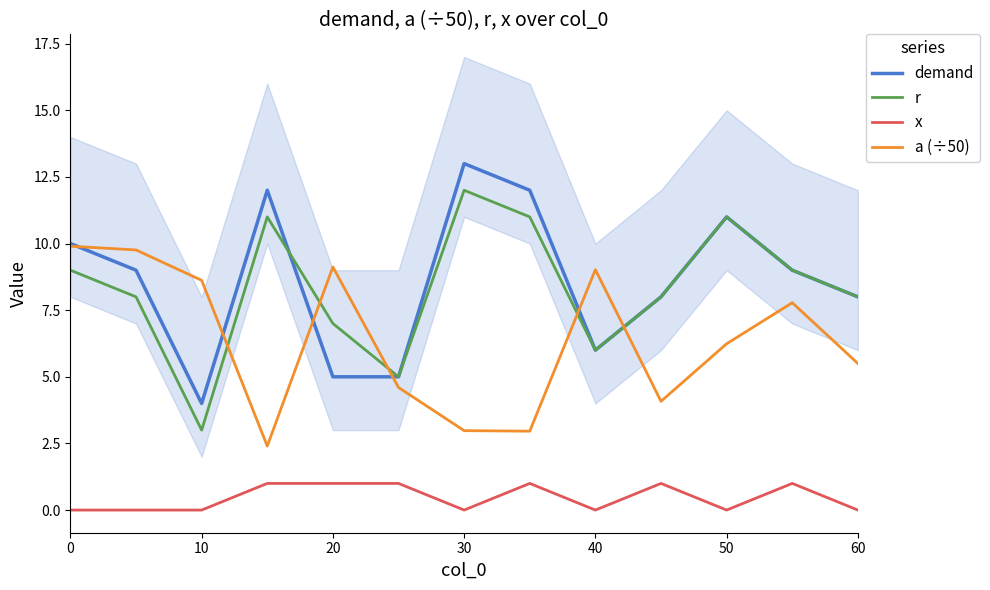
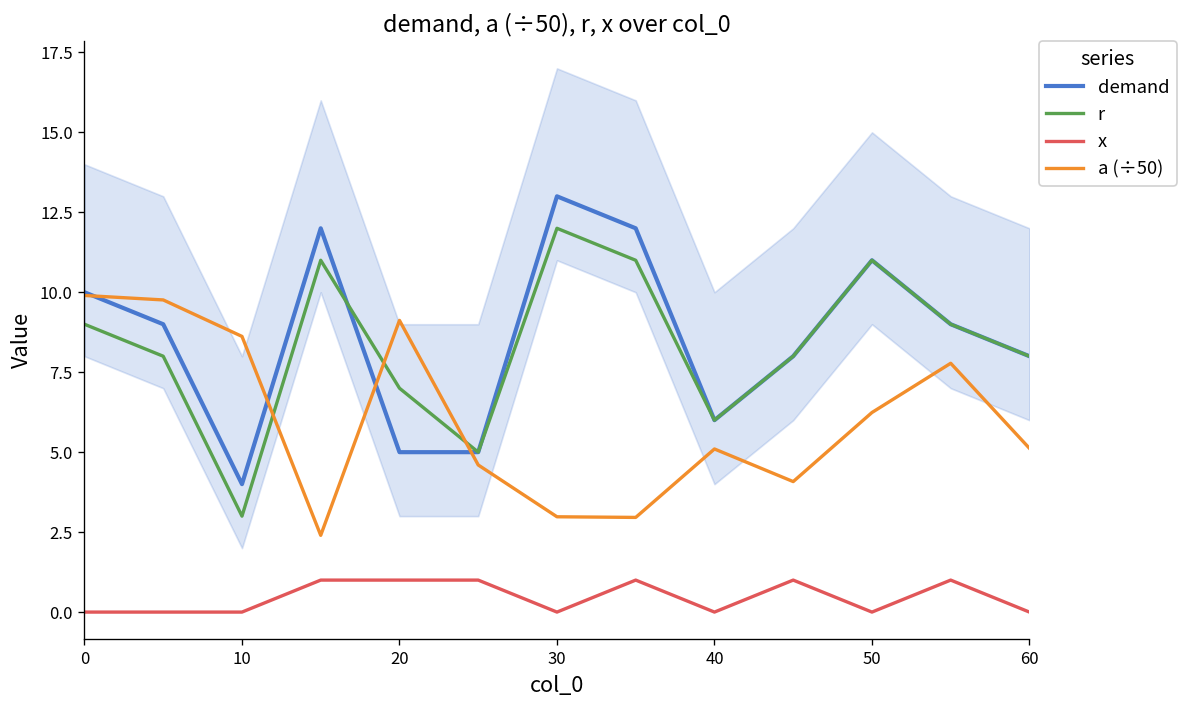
a (÷50), 40: 9.0 -> 5.1
a (÷50), 60: 5.5 -> 5.1
